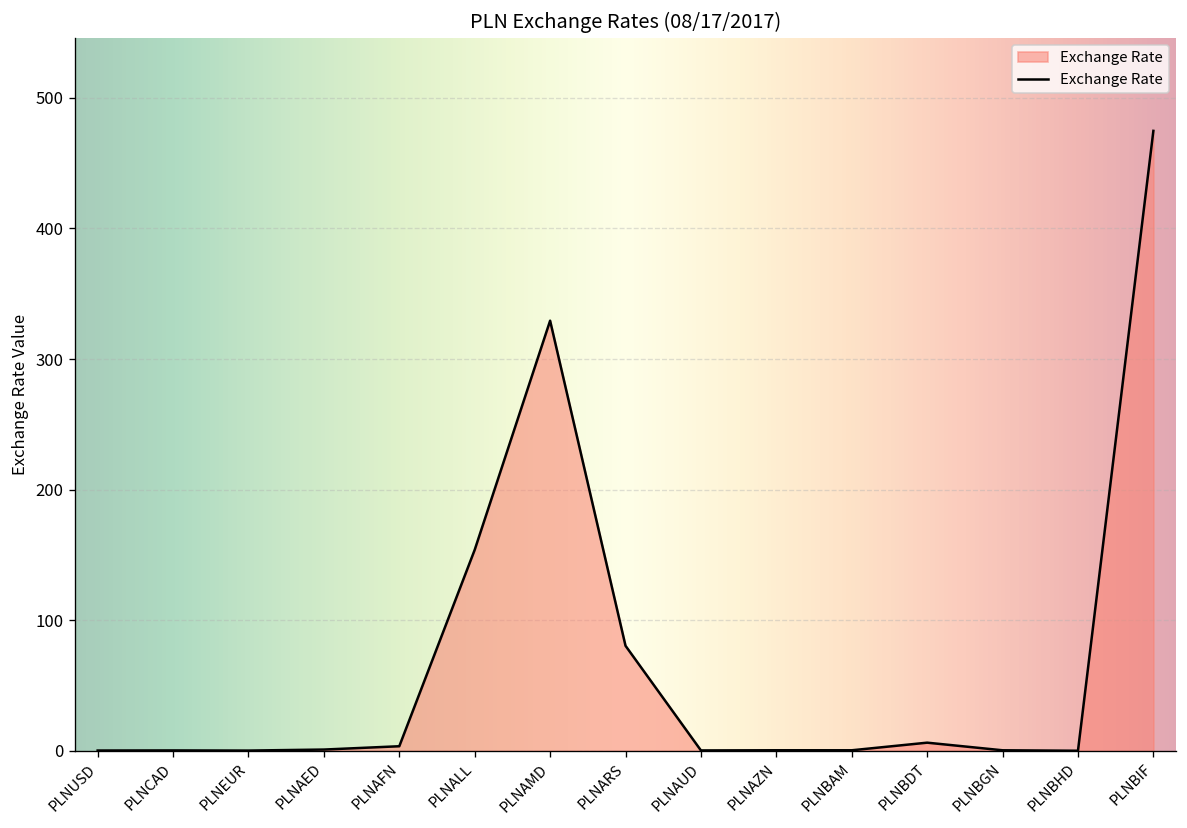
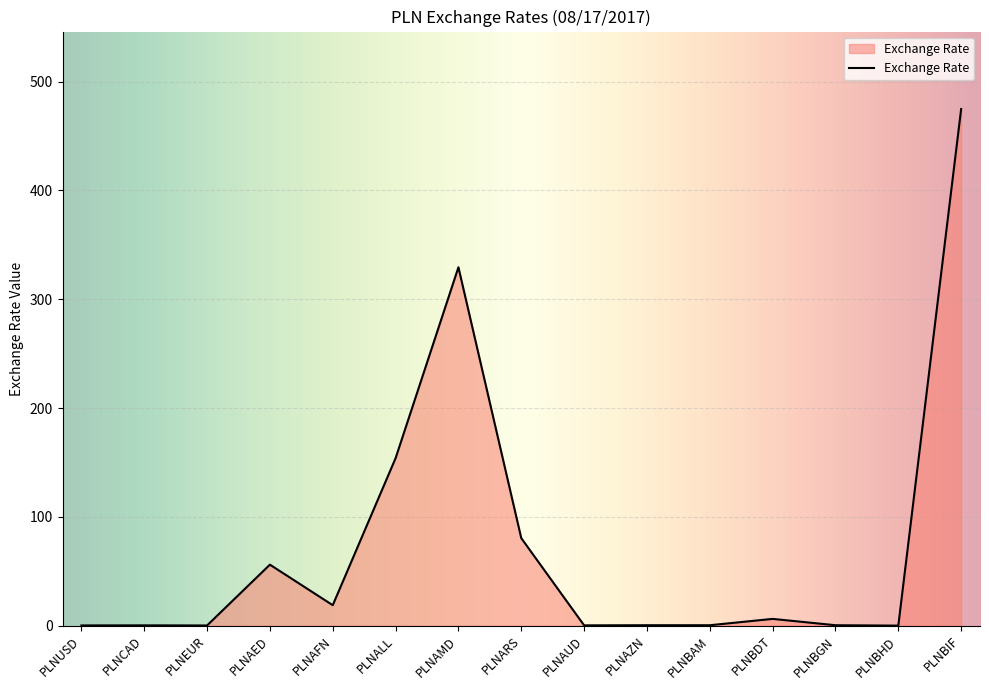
PLNAED: 1 -> 56
PLNAFN: 4 -> 19
